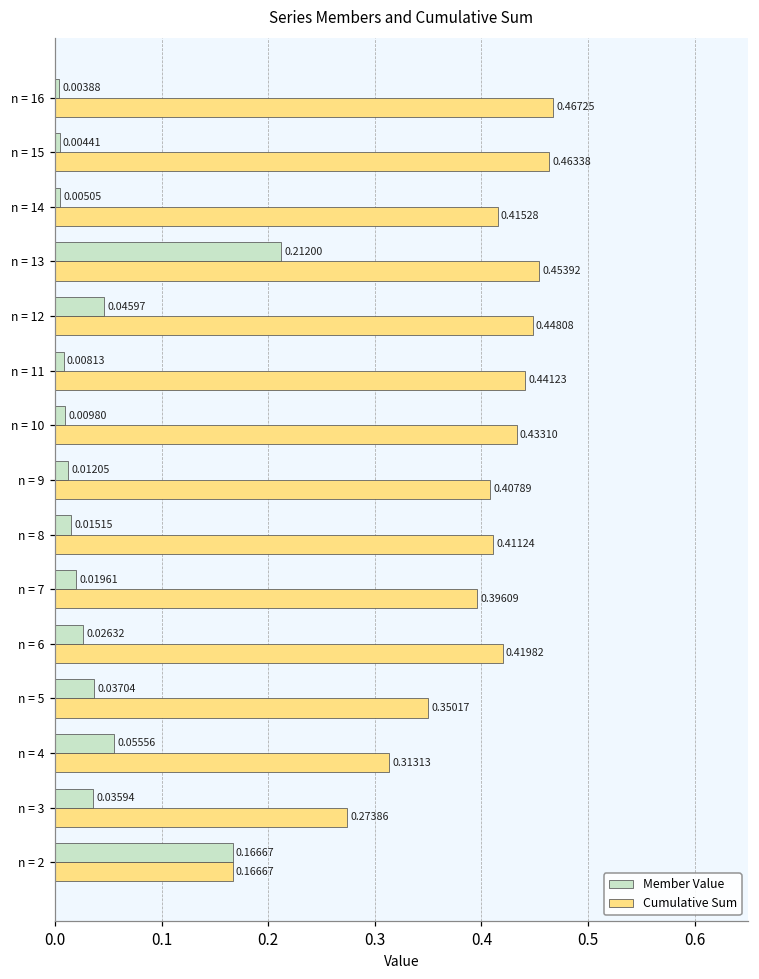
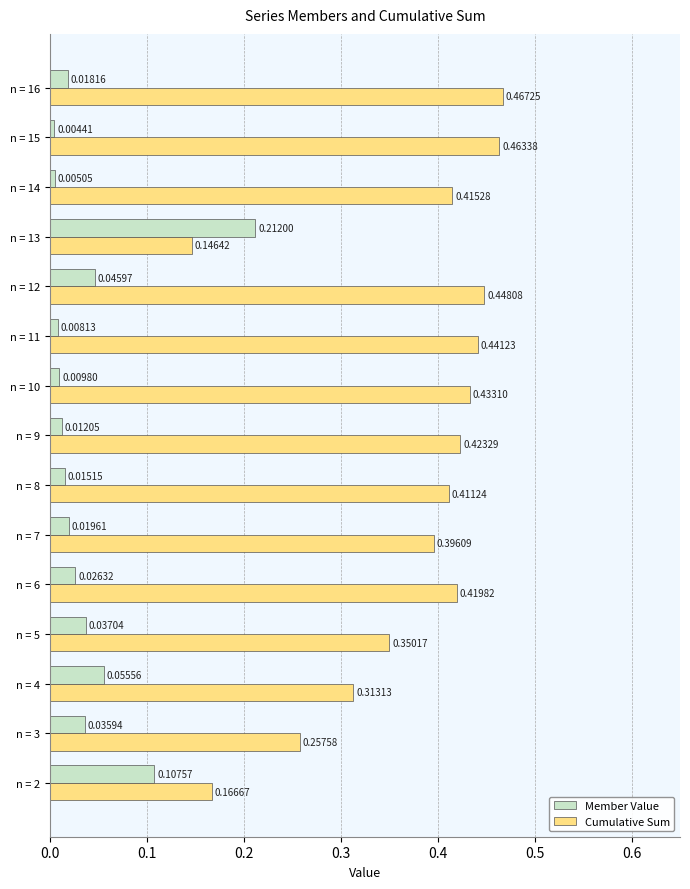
Member Value, n = 16: 0.00388 -> 0.01816
Cumulative Sum, n = 13: 0.45392 -> 0.14642
Cumulative Sum, n = 9: 0.40789 -> 0.42329
Cumulative Sum, n = 3: 0.27386 -> 0.25758
Member Value, n = 2: 0.16667 -> 0.10757
